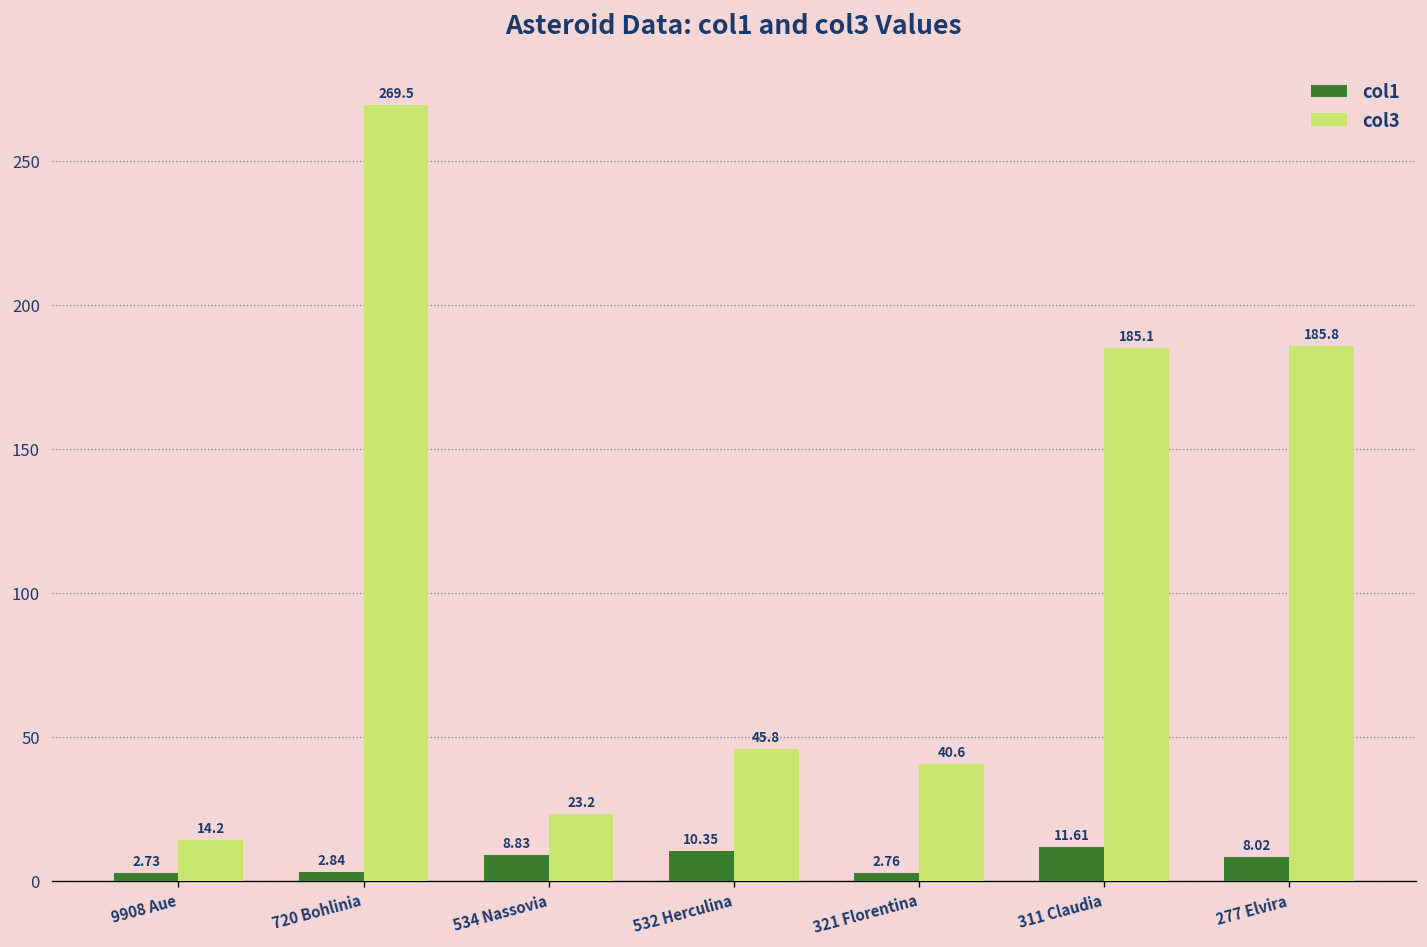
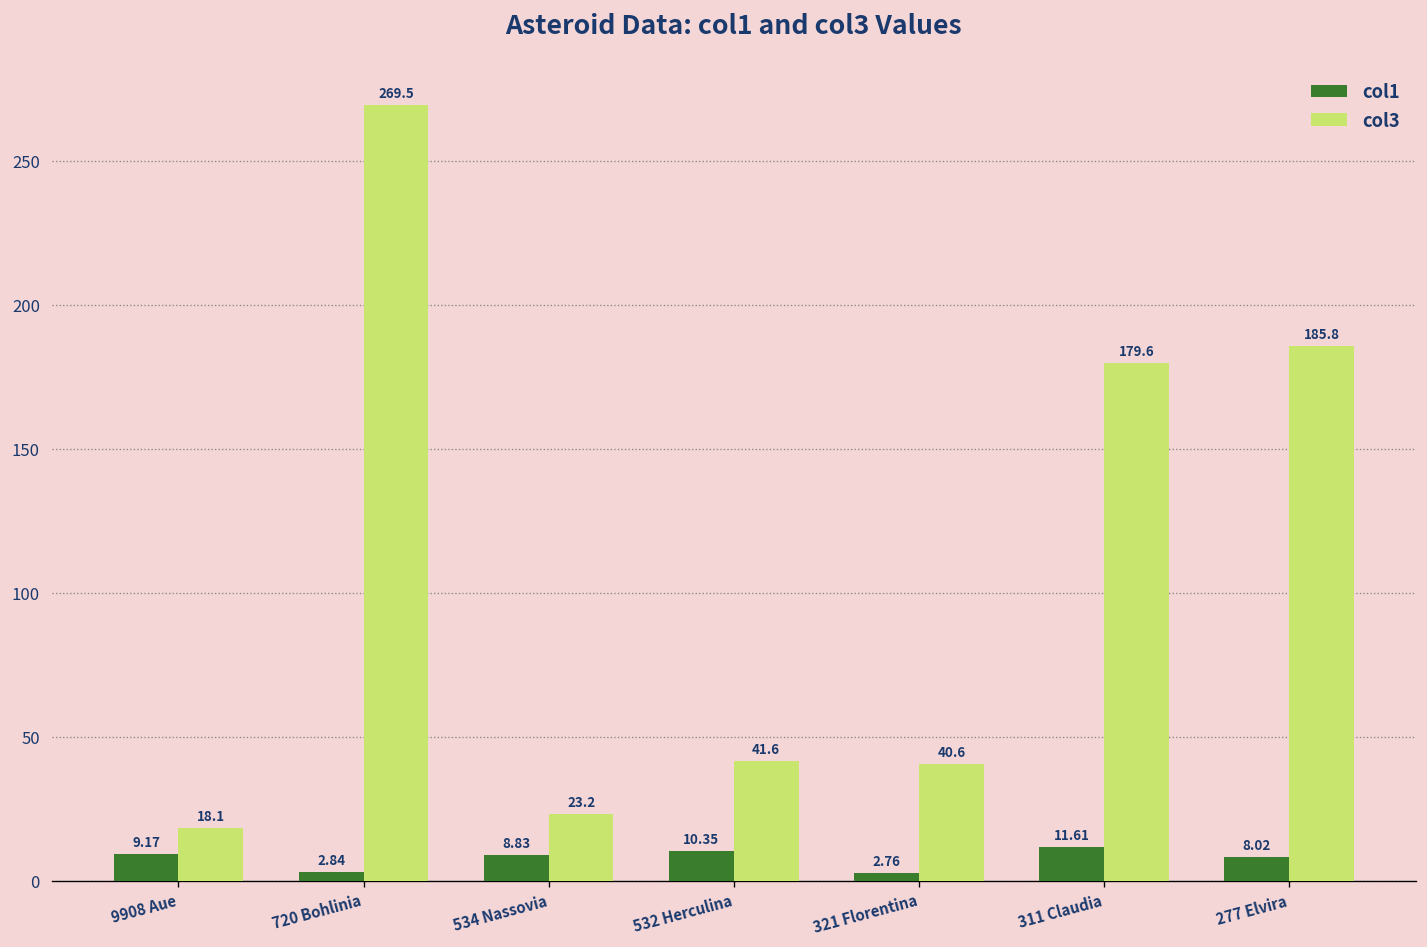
col1, 9908 Aue: 2.73 -> 9.17
col3, 9908 Aue: 14.2 -> 18.1
col3, 532 Herculina: 45.8 -> 41.6
col3, 311 Claudia: 185.1 -> 179.6
